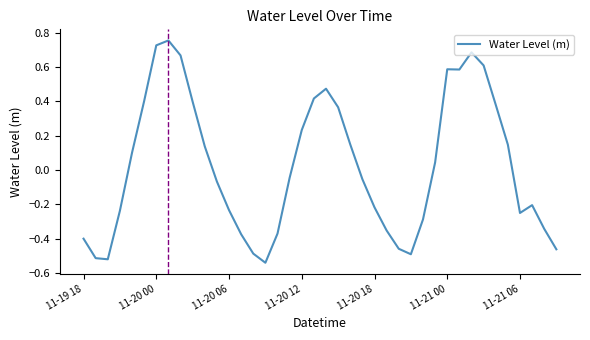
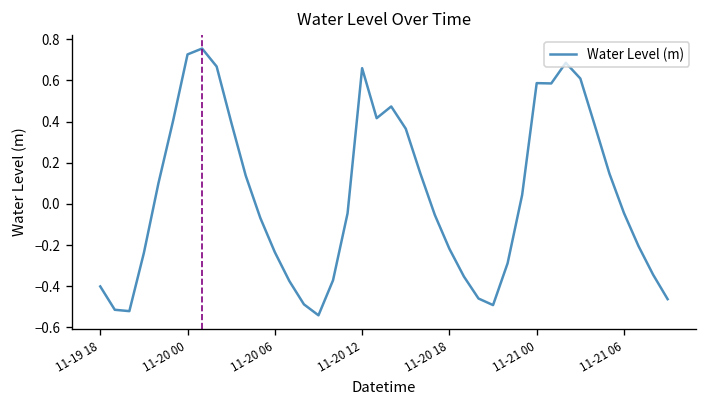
11-20 12: 0.23 -> 0.66
11-21 06: -0.25 -> -0.04
